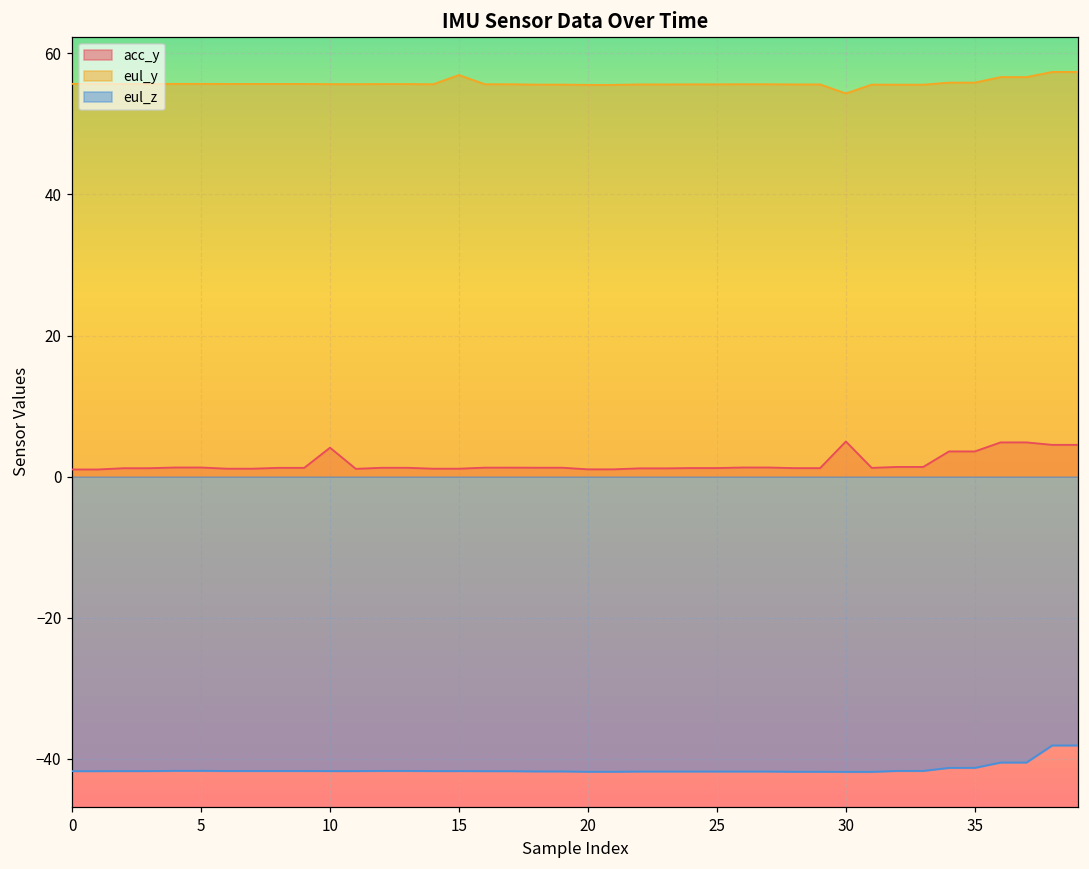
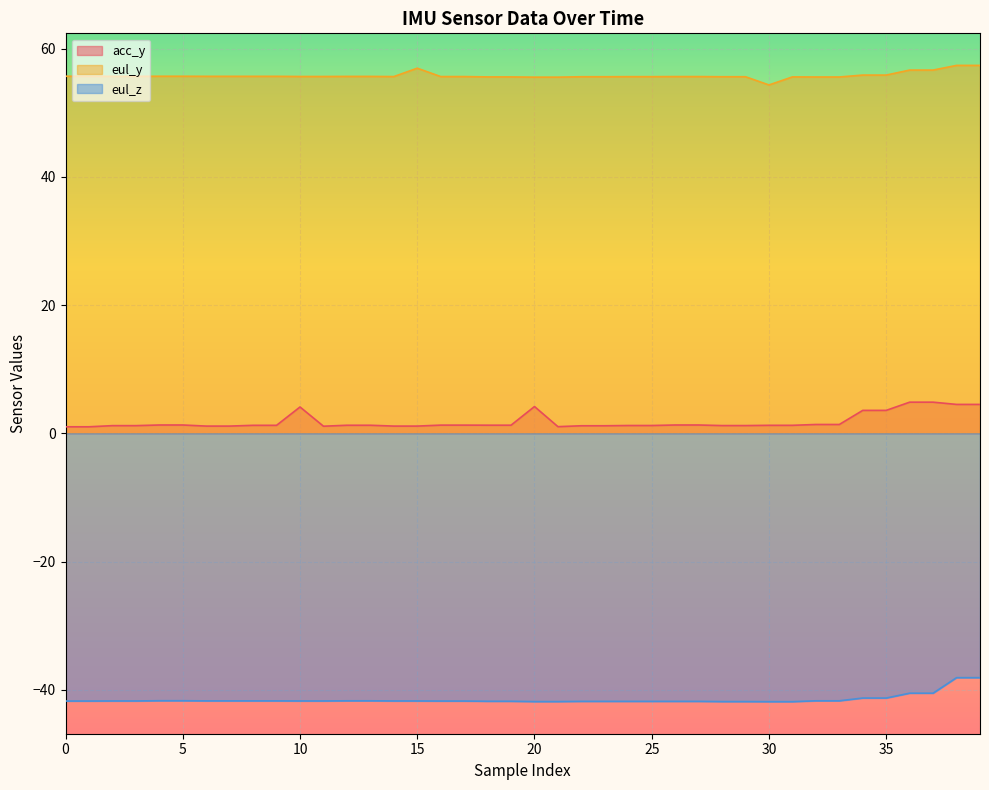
acc_y, 20: 1 -> 4
acc_y, 30: 5 -> 1
